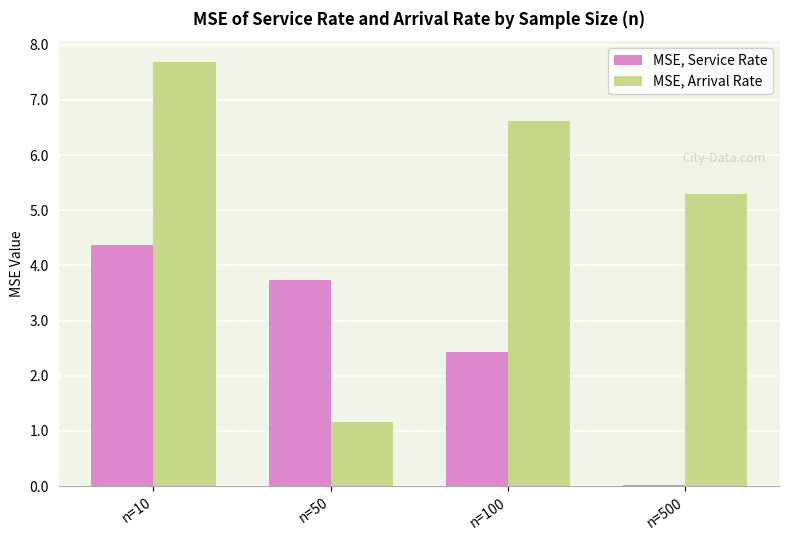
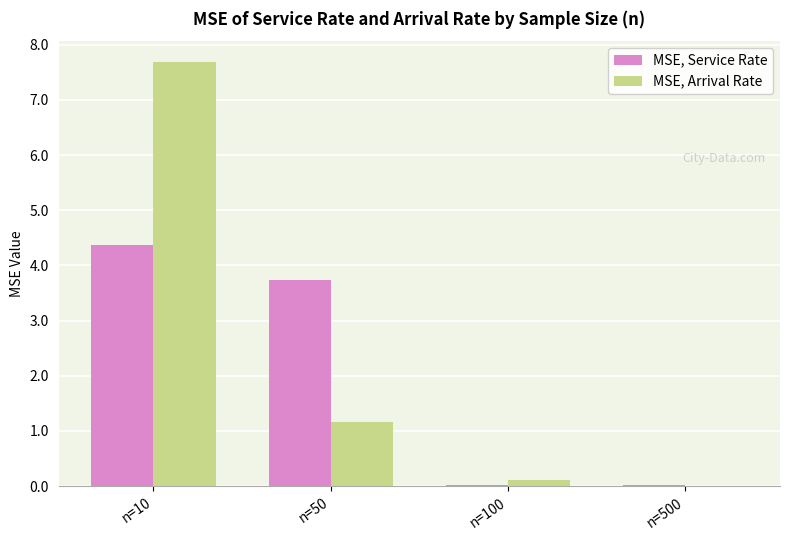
MSE, Service Rate, n=100: 2.4 -> 0.0
MSE, Arrival Rate, n=100: 6.6 -> 0.1
MSE, Arrival Rate, n=500: 5.3 -> 0.0
